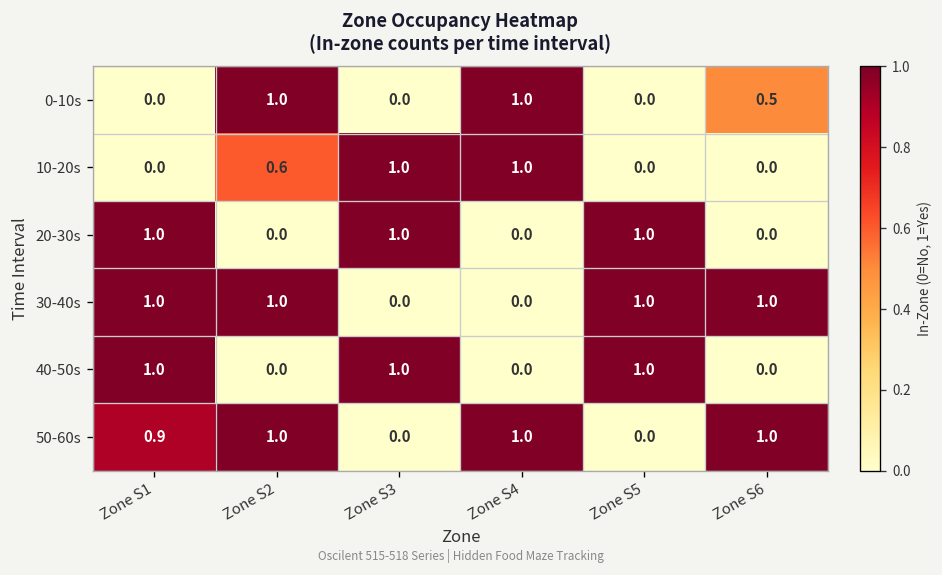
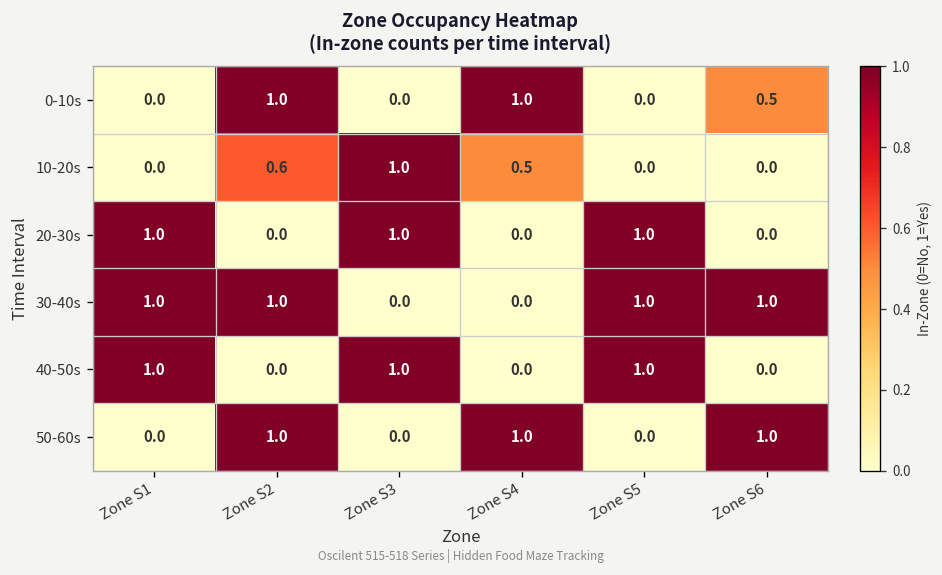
10-20s, Zone S4: 1.0 -> 0.5
50-60s, Zone S1: 0.9 -> 0.0
